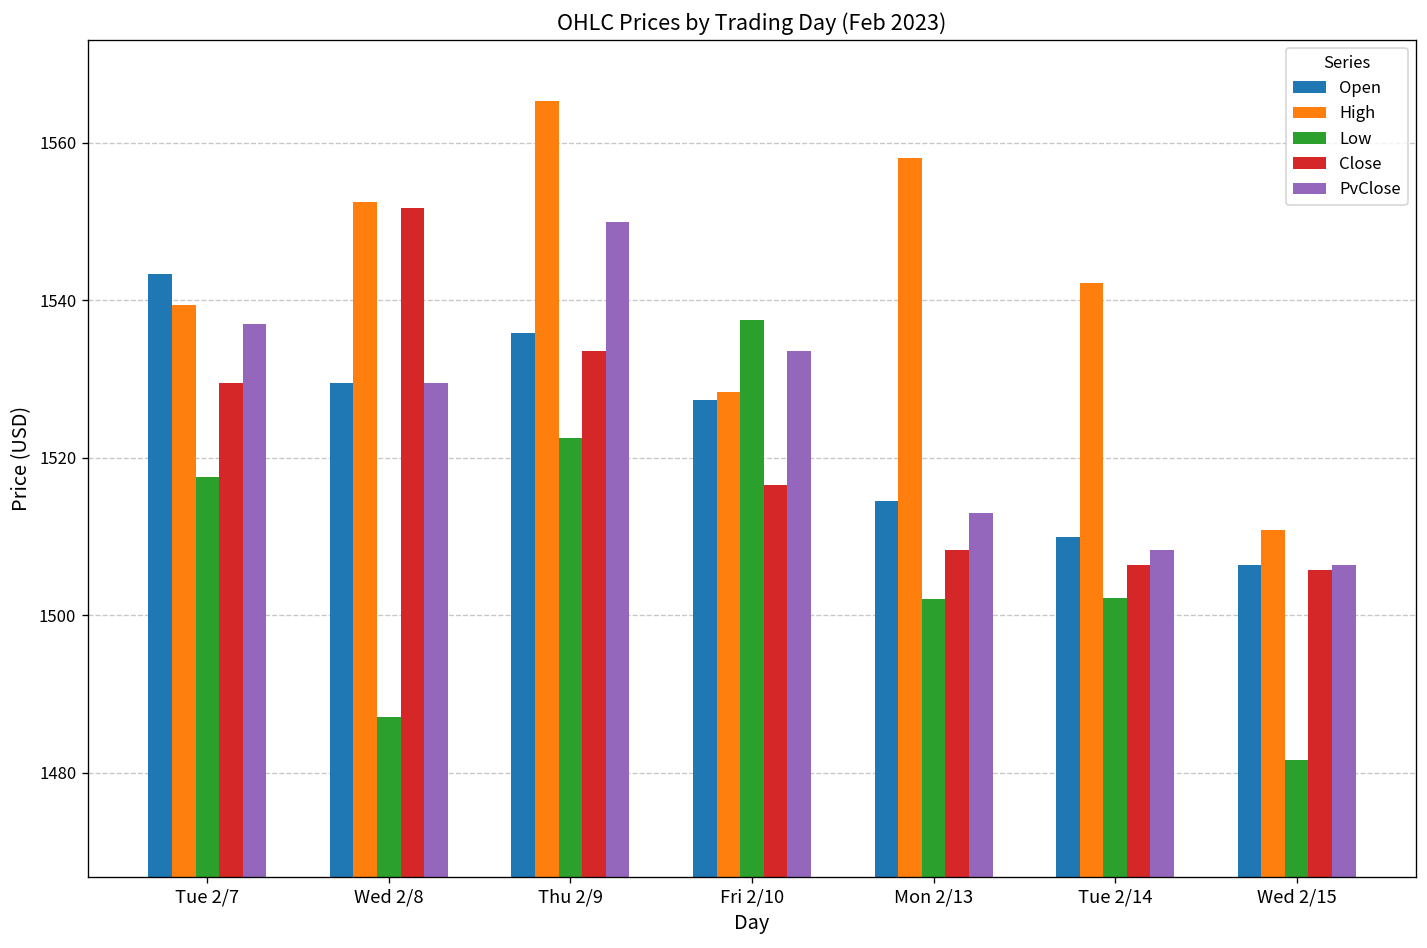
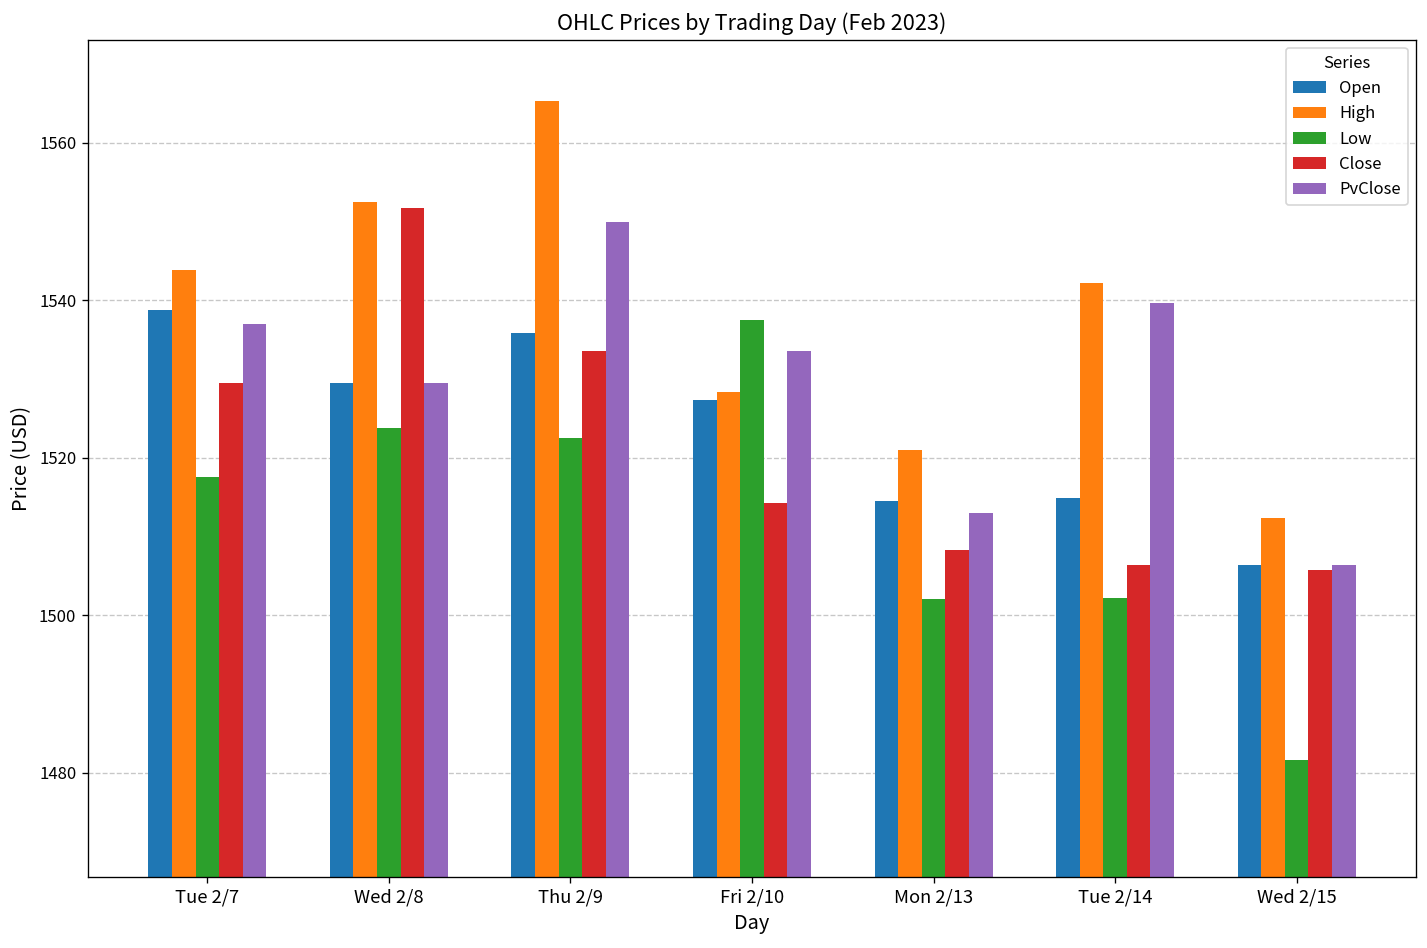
Open, Tue 2/7: 1543 -> 1539
High, Tue 2/7: 1539 -> 1544
Low, Wed 2/8: 1487 -> 1524
Close, Fri 2/10: 1517 -> 1514
High, Mon 2/13: 1558 -> 1521
Open, Tue 2/14: 1510 -> 1515
PvClose, Tue 2/14: 1508 -> 1540
High, Wed 2/15: 1511 -> 1512
